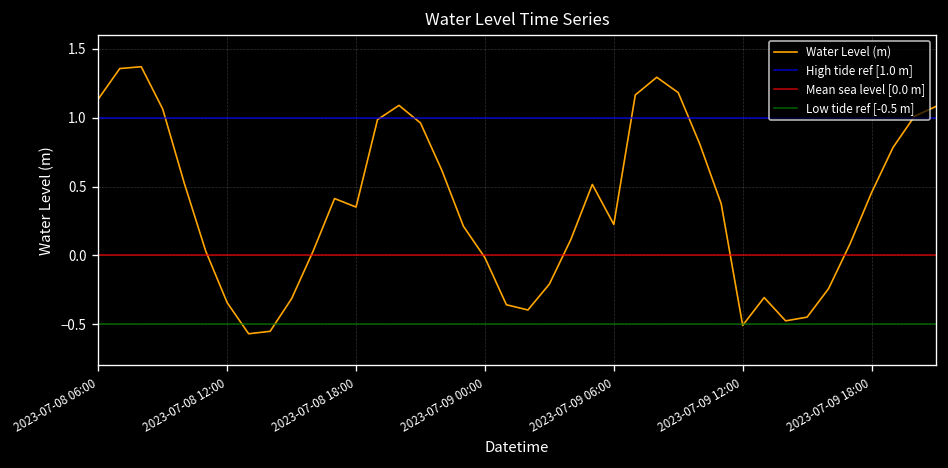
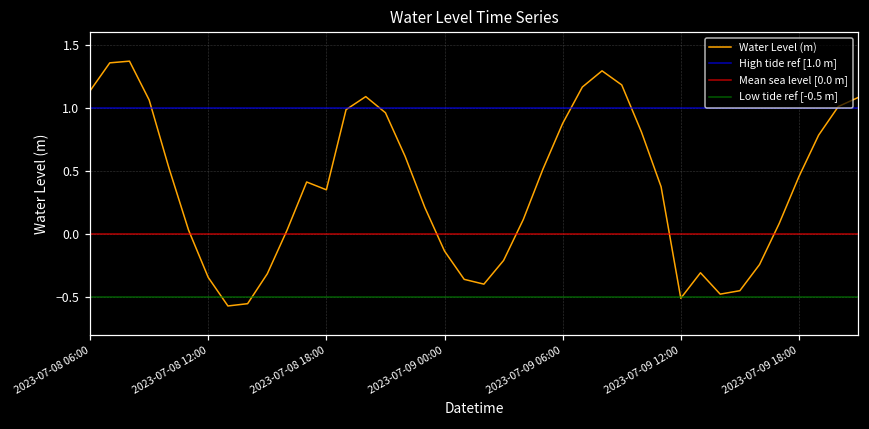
2023-07-09 00:00: -0.02 -> -0.14
2023-07-09 06:00: 0.22 -> 0.88
